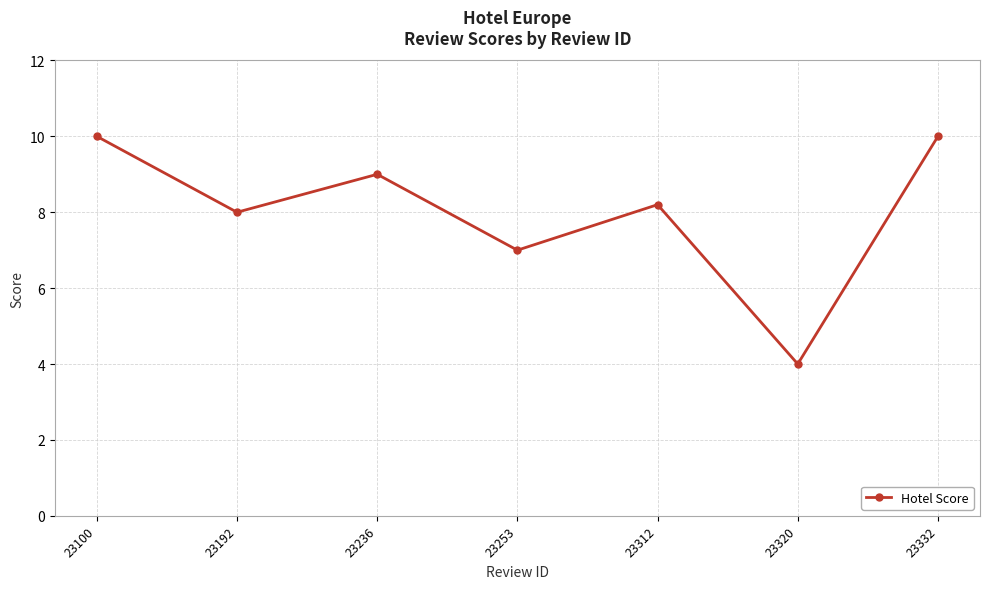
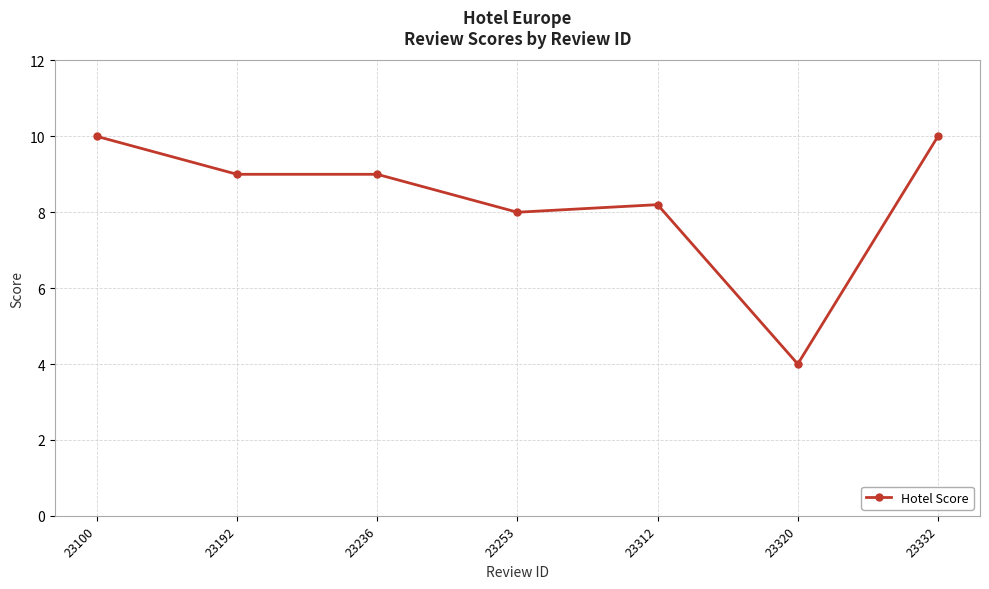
23192: 8 -> 9
23253: 7 -> 8
